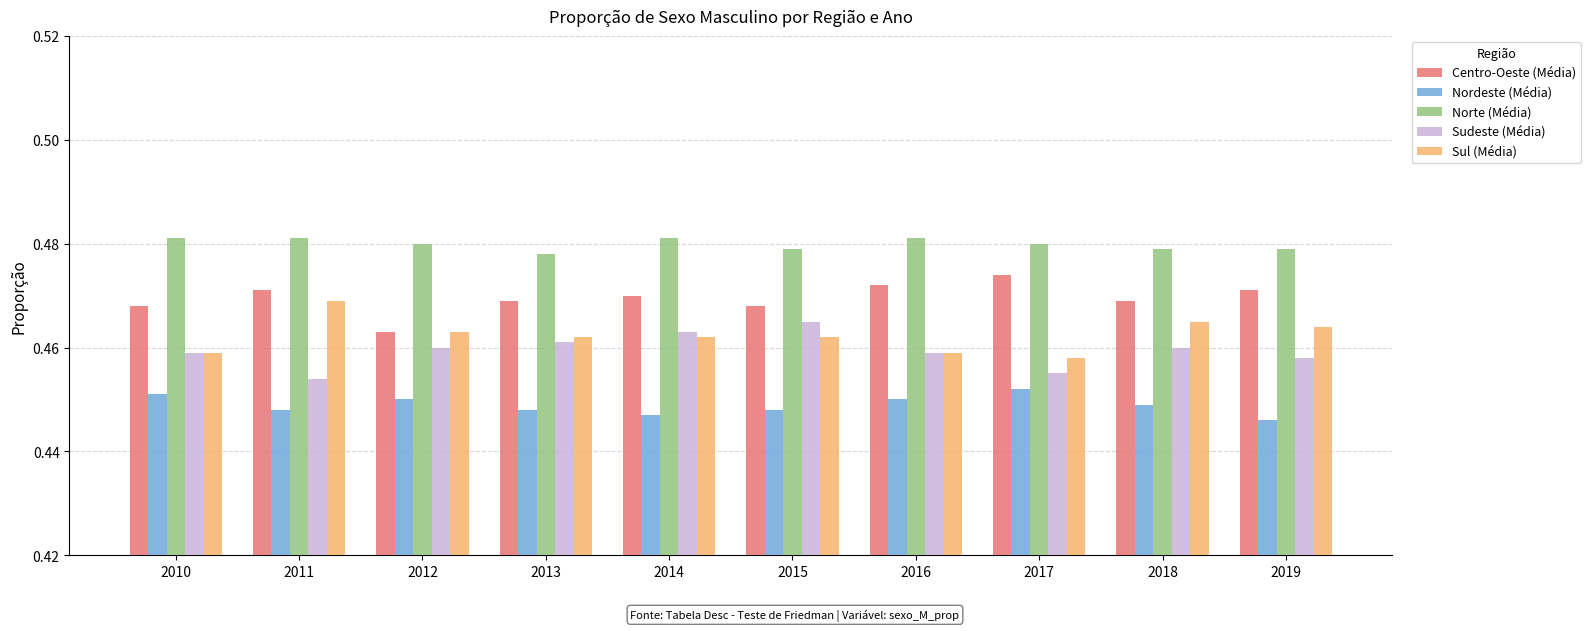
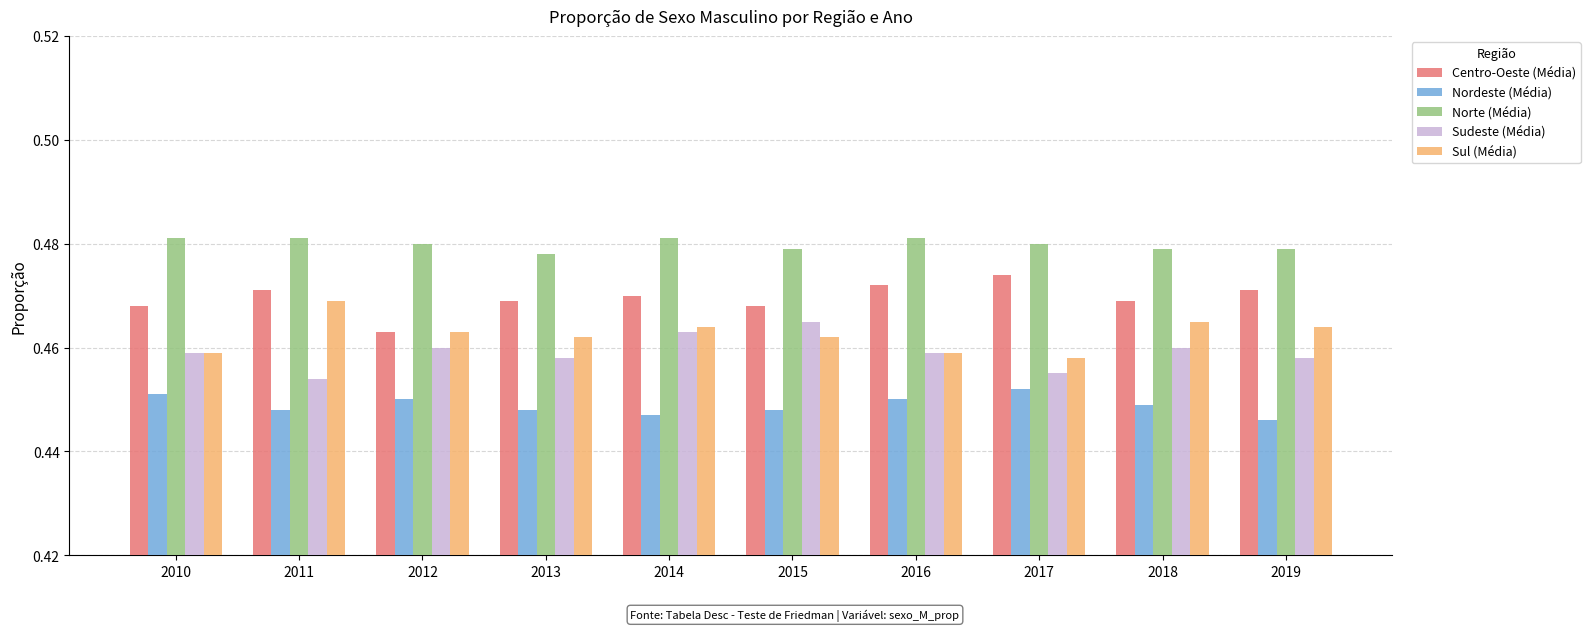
Sudeste (Média), 2013: 0.461 -> 0.458
Sul (Média), 2014: 0.462 -> 0.464
